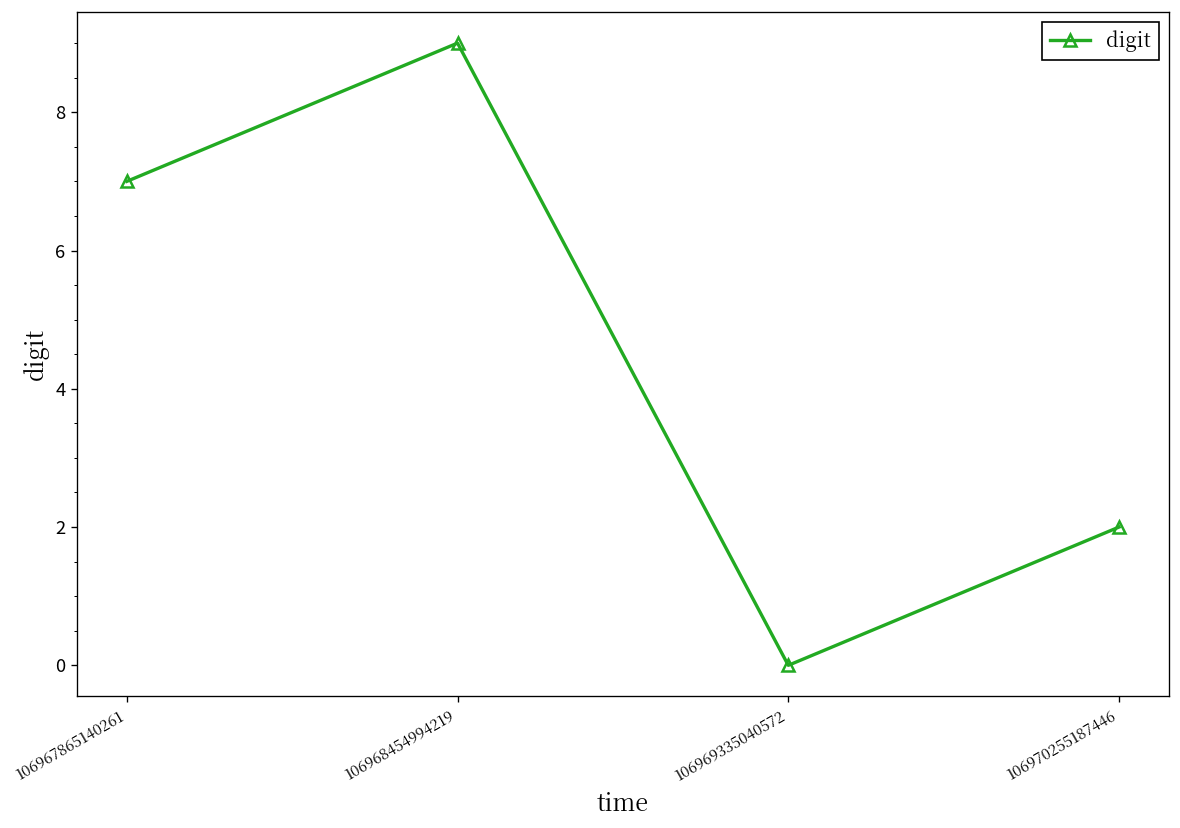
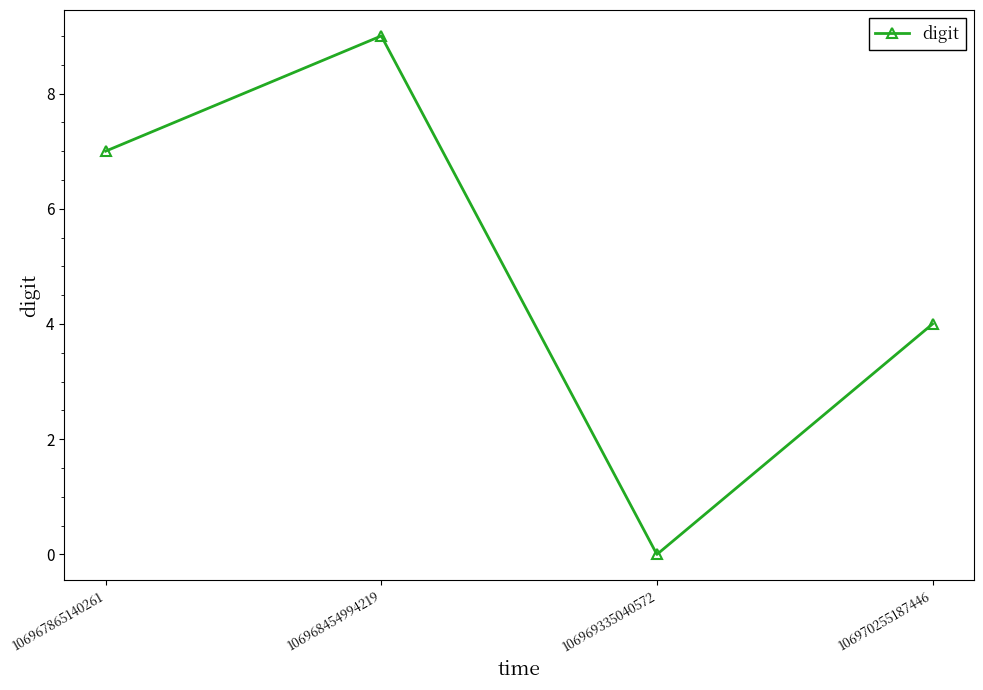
106970255187446: 2 -> 4
